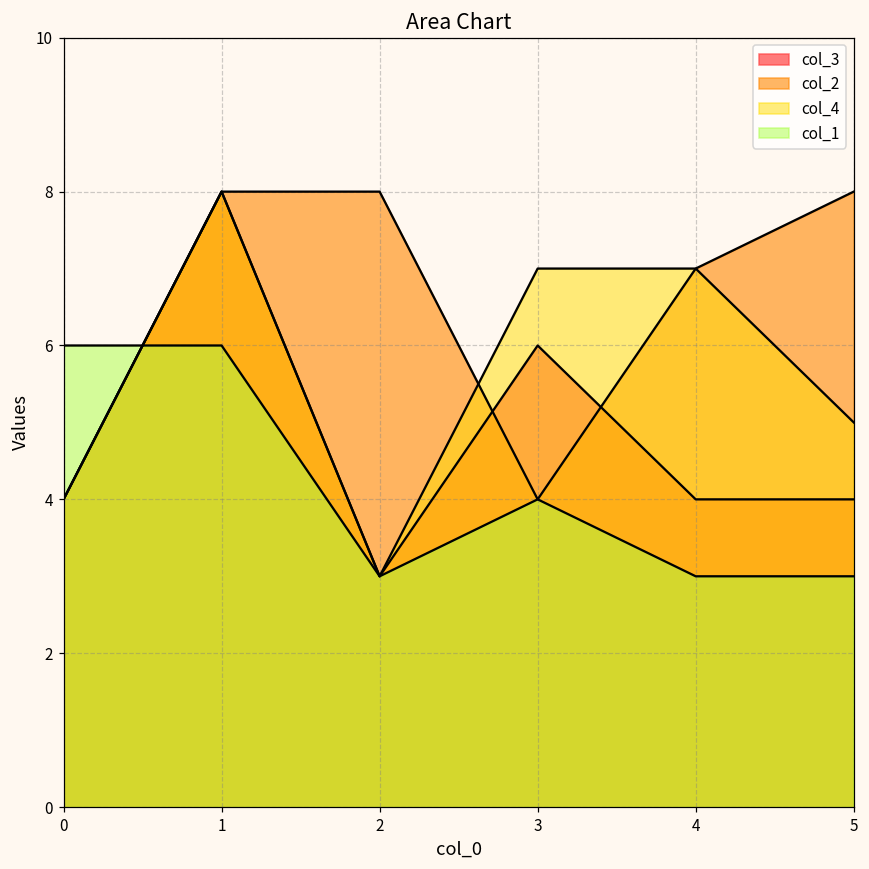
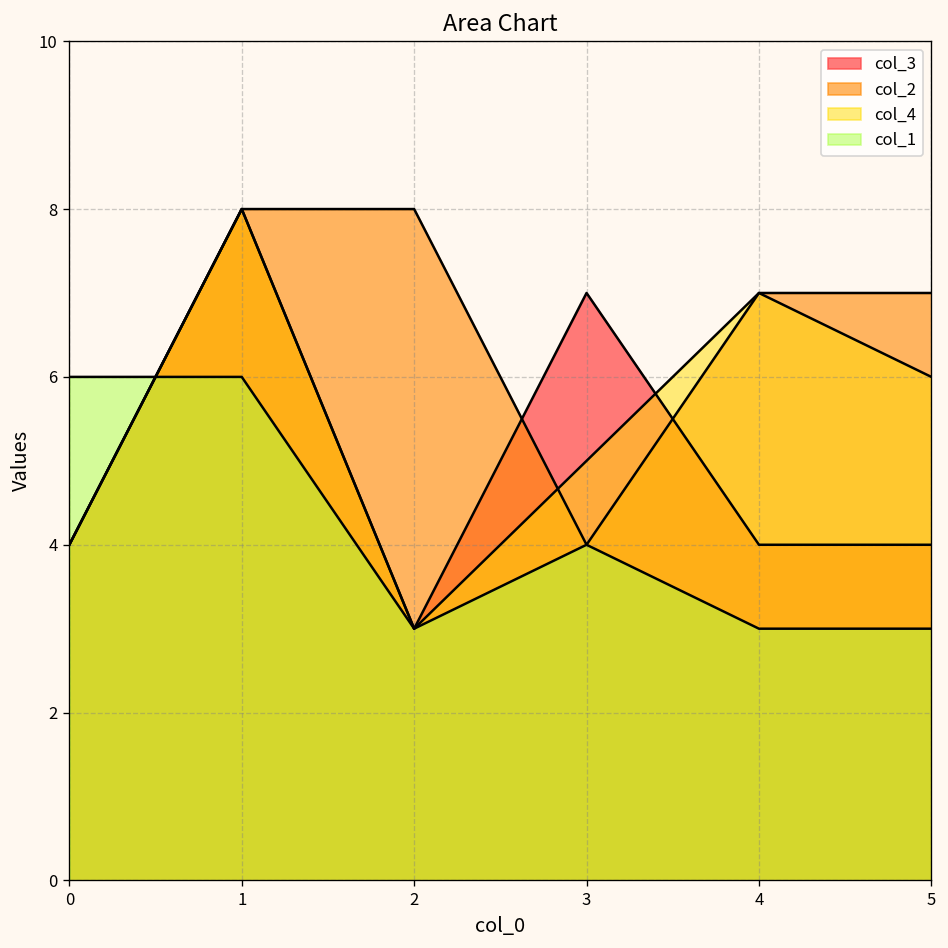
col_3, 3: 6 -> 7
col_4, 3: 7 -> 5
col_2, 5: 8 -> 7
col_4, 5: 5 -> 6
